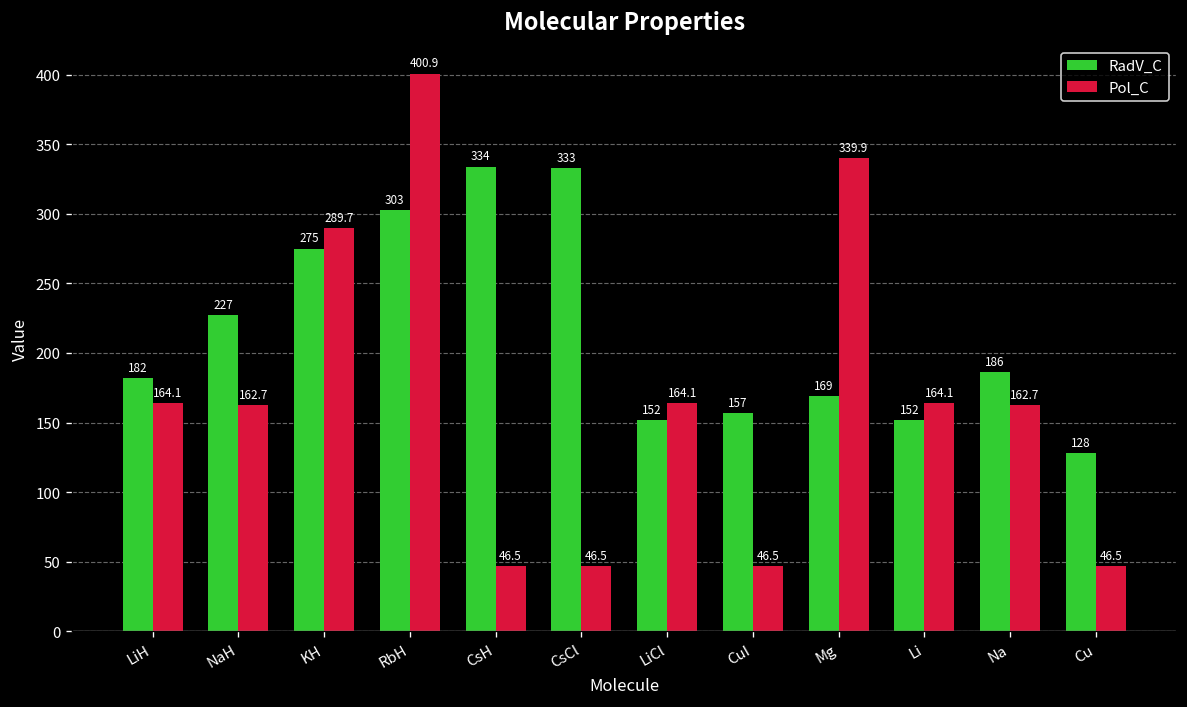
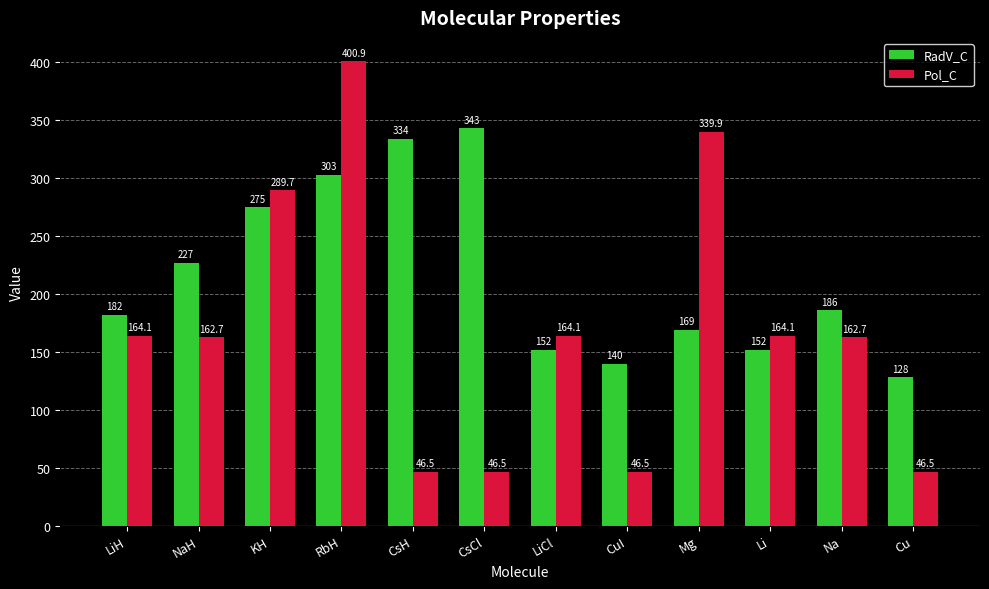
RadV_C, CsCl: 333 -> 343
RadV_C, CuI: 157 -> 140
